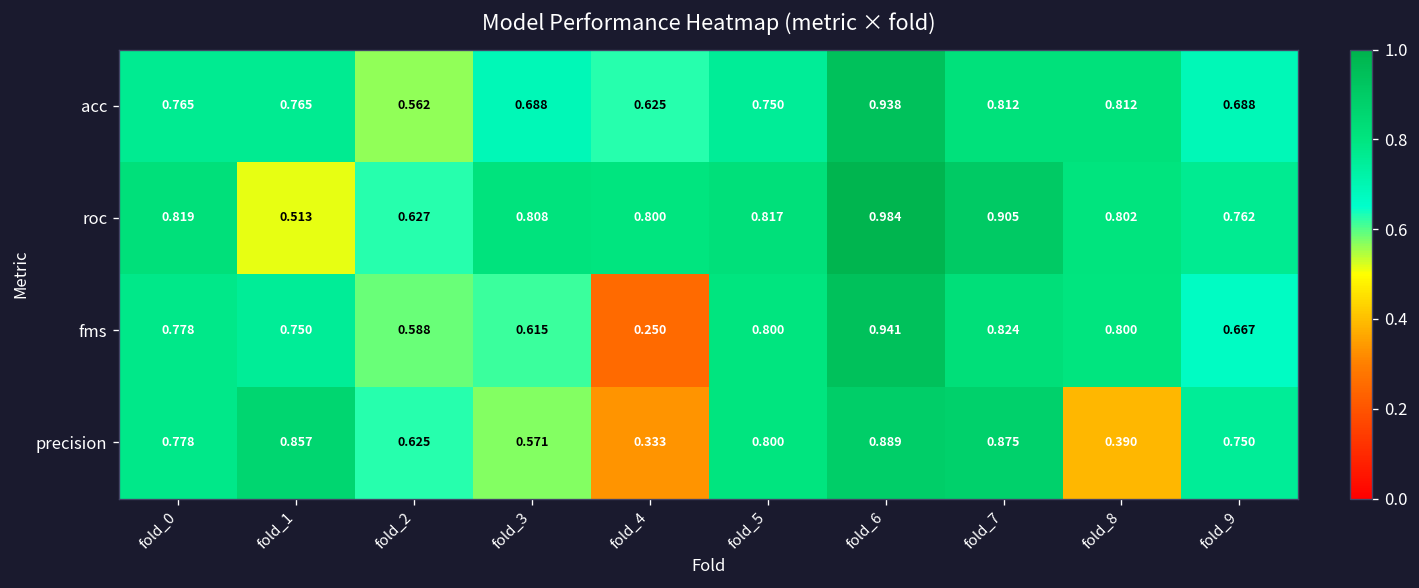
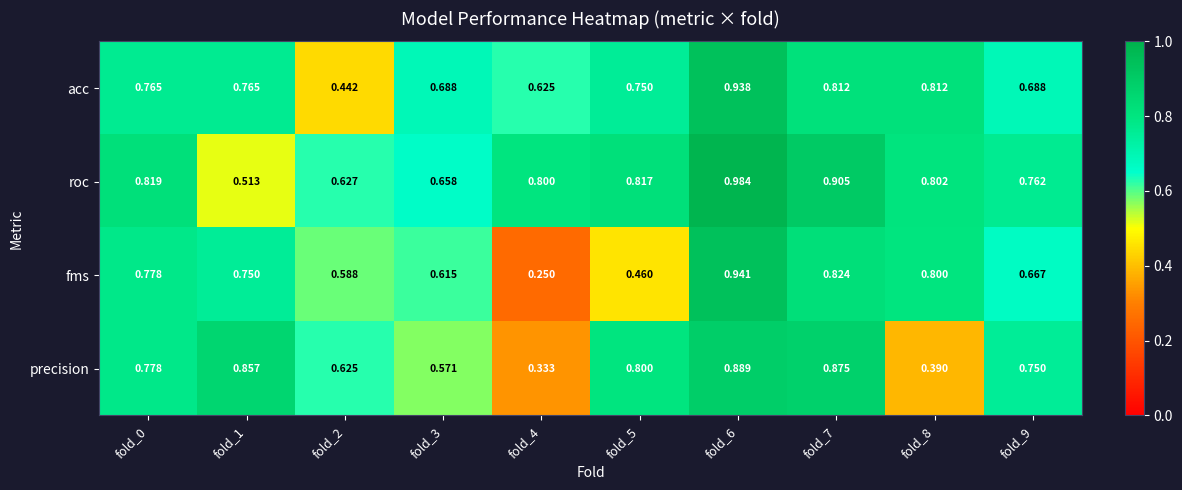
acc, fold_2: 0.562 -> 0.442
roc, fold_3: 0.808 -> 0.658
fms, fold_5: 0.800 -> 0.460
